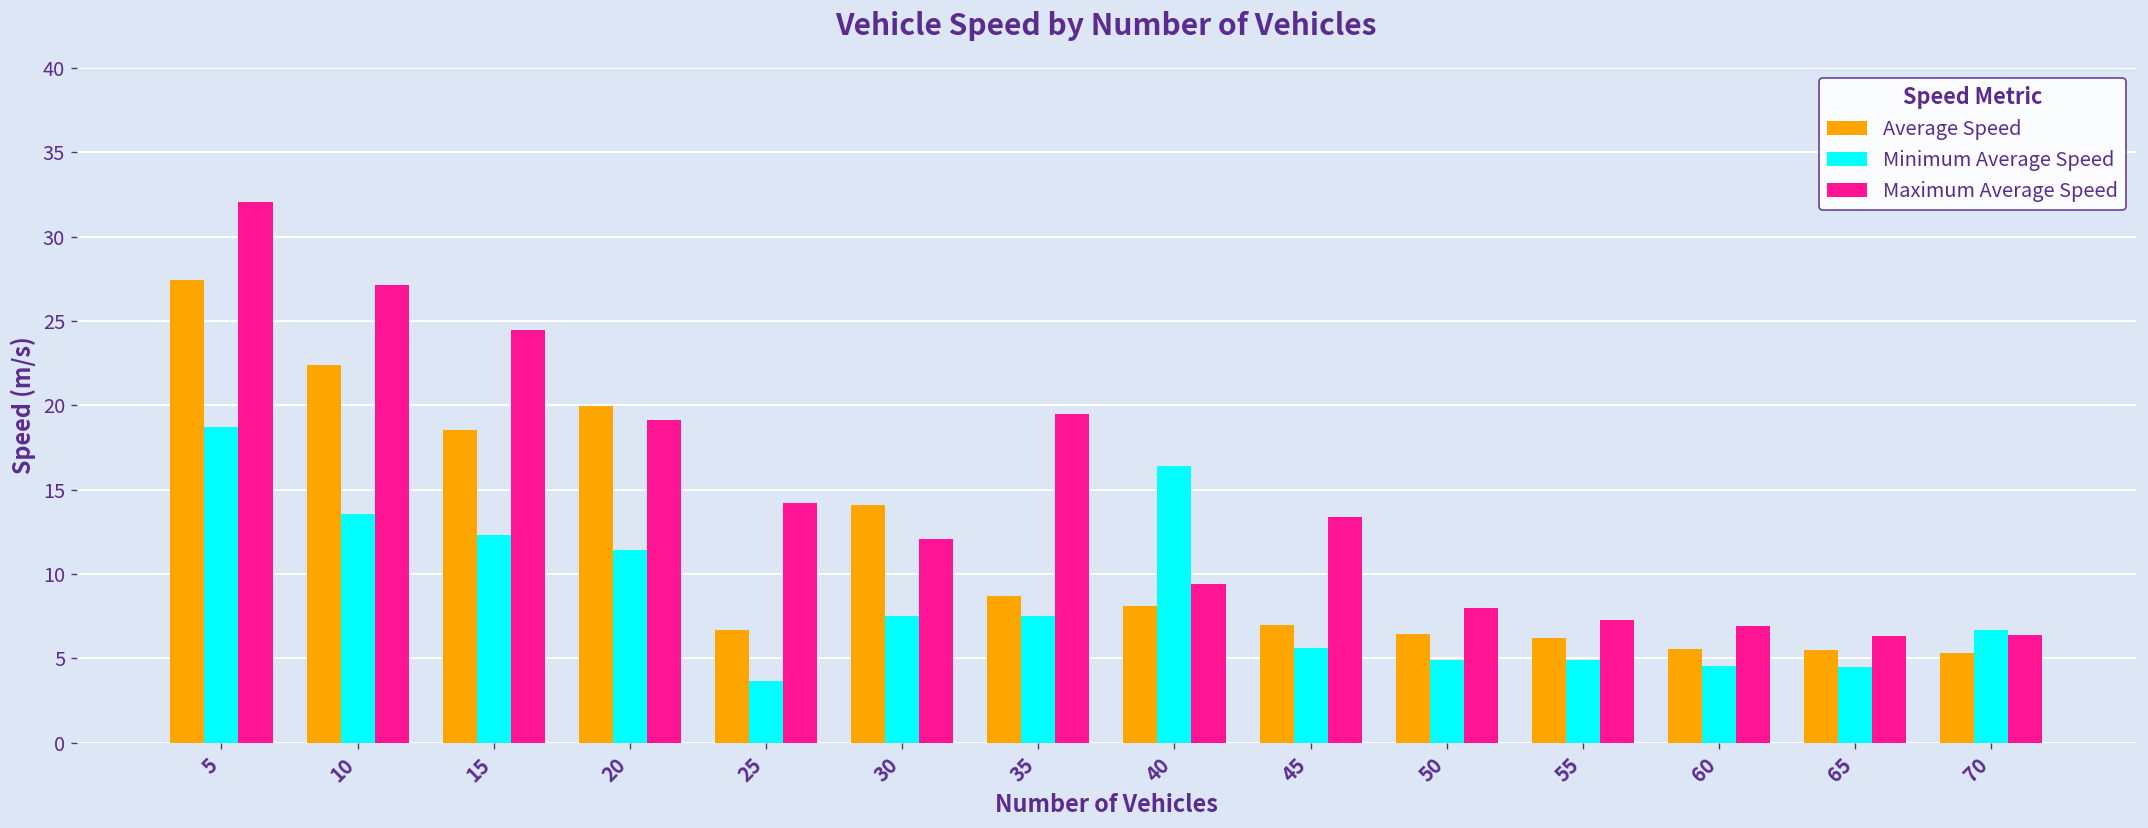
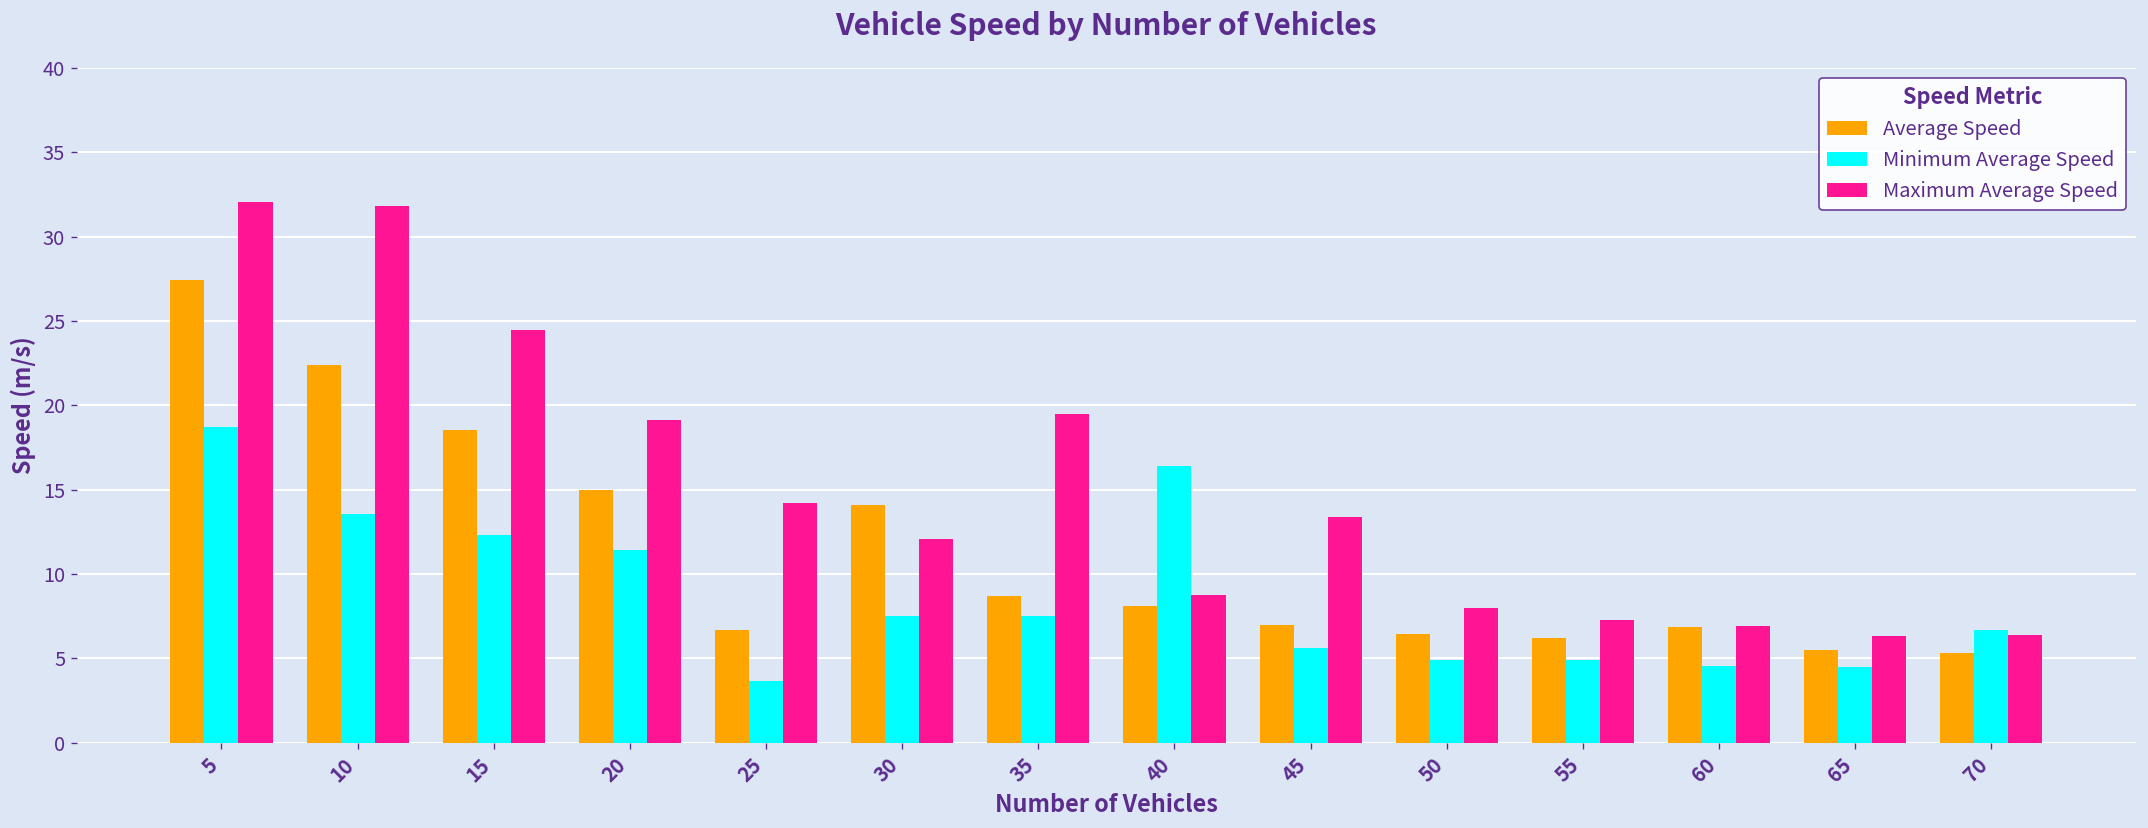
Maximum Average Speed, 10: 27.2 -> 31.8
Average Speed, 20: 20.0 -> 15.0
Maximum Average Speed, 40: 9.4 -> 8.8
Average Speed, 60: 5.6 -> 6.9
